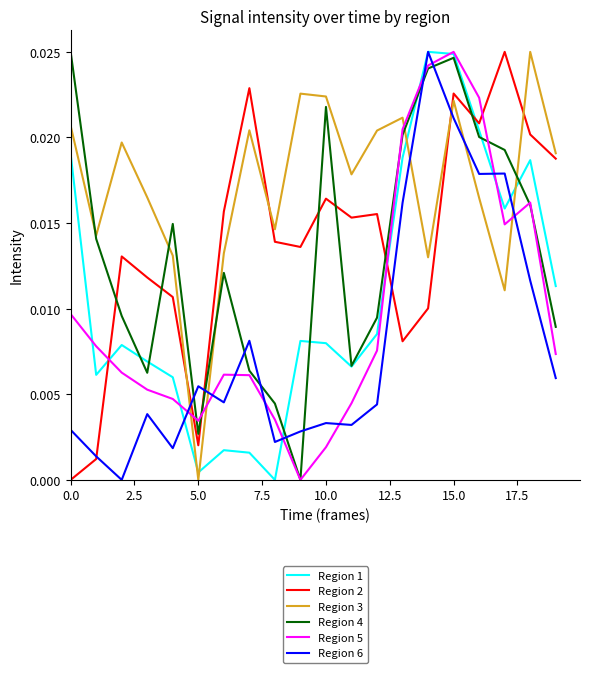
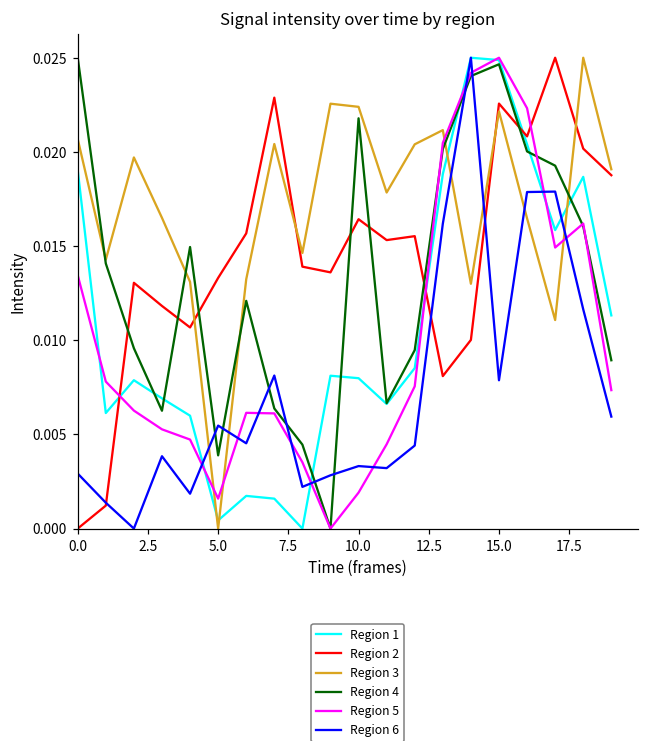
Region 5, 0.0: 0.0097 -> 0.0134
Region 2, 5.0: 0.0020 -> 0.0133
Region 4, 5.0: 0.0027 -> 0.0039
Region 5, 5.0: 0.0035 -> 0.0016
Region 6, 15.0: 0.0211 -> 0.0079
